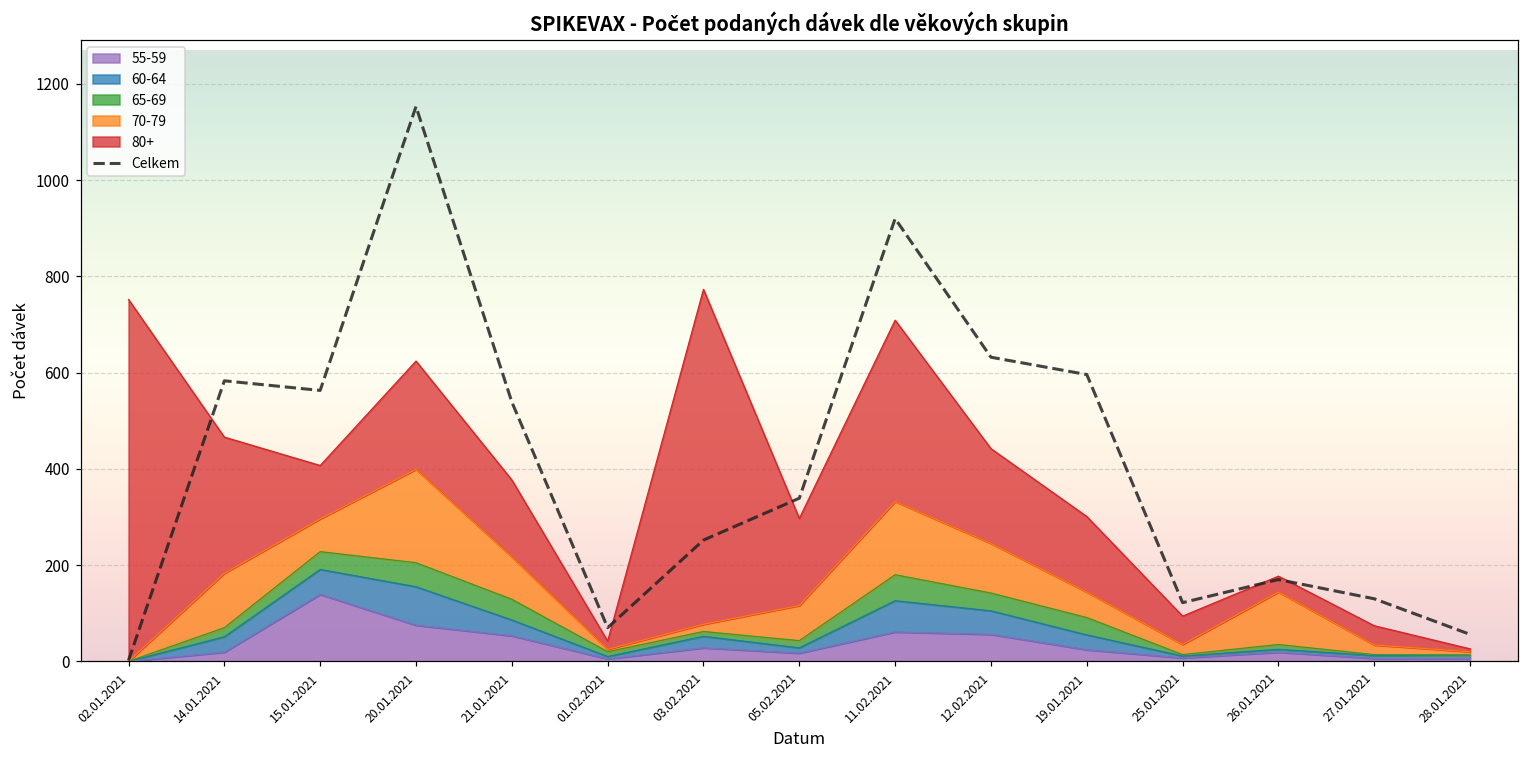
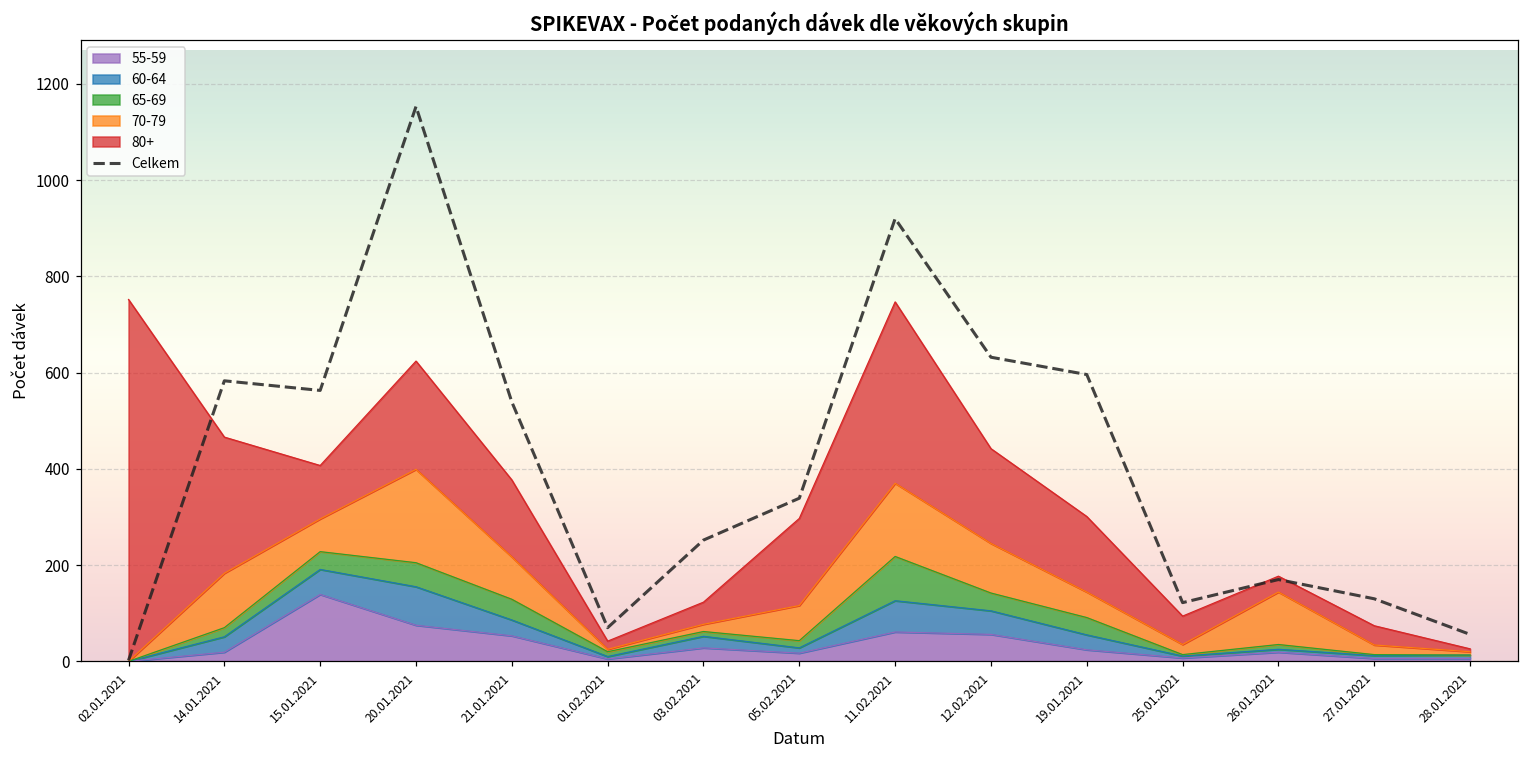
80+, 03.02.2021: 700 -> 50
65-69, 11.02.2021: 50 -> 90
